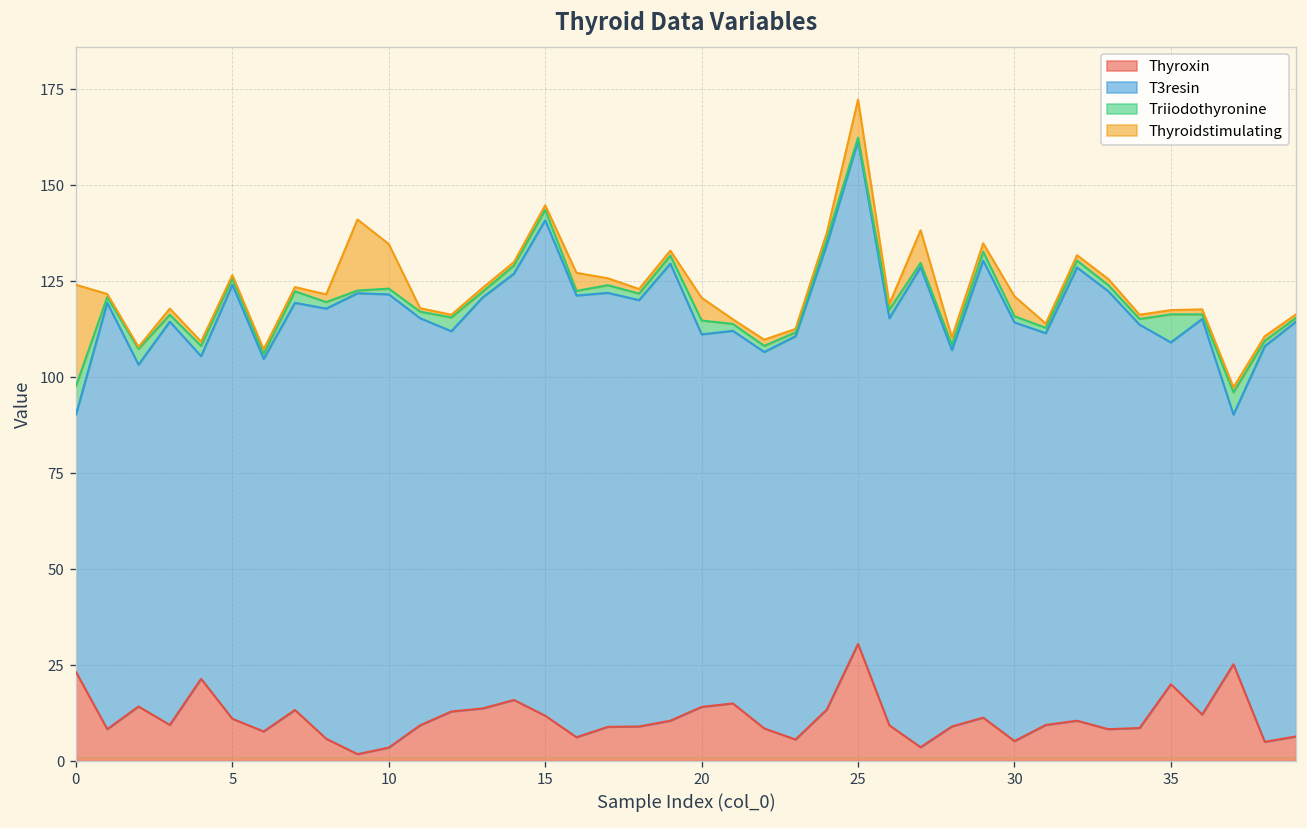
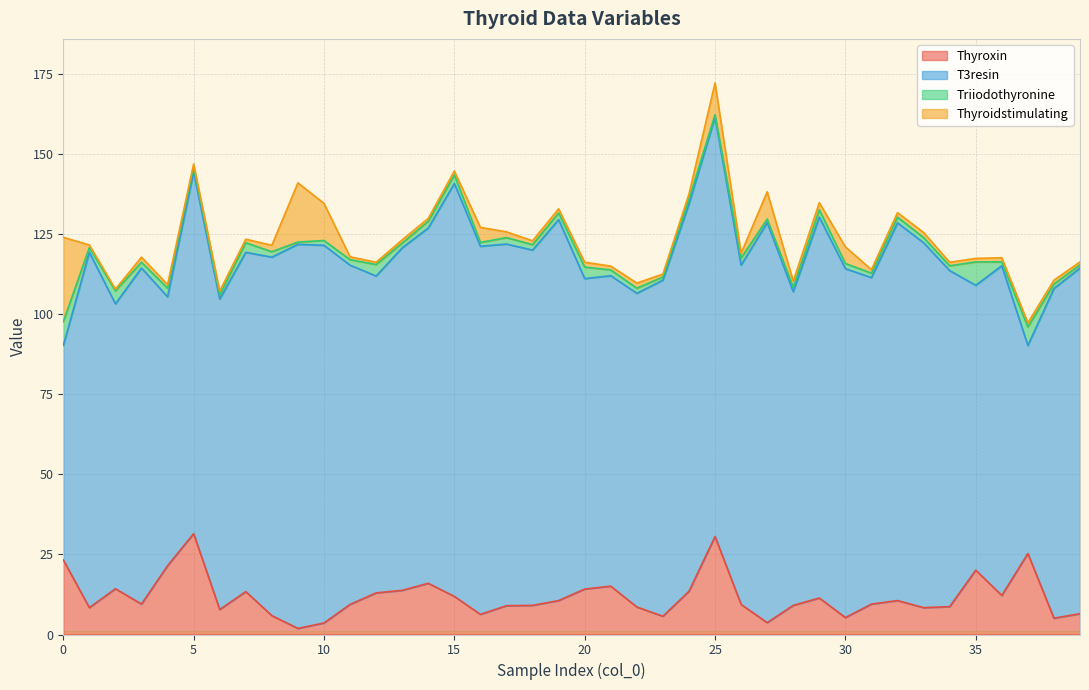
Thyroxin, 5: 11 -> 32
Thyroidstimulating, 20: 6 -> 2
